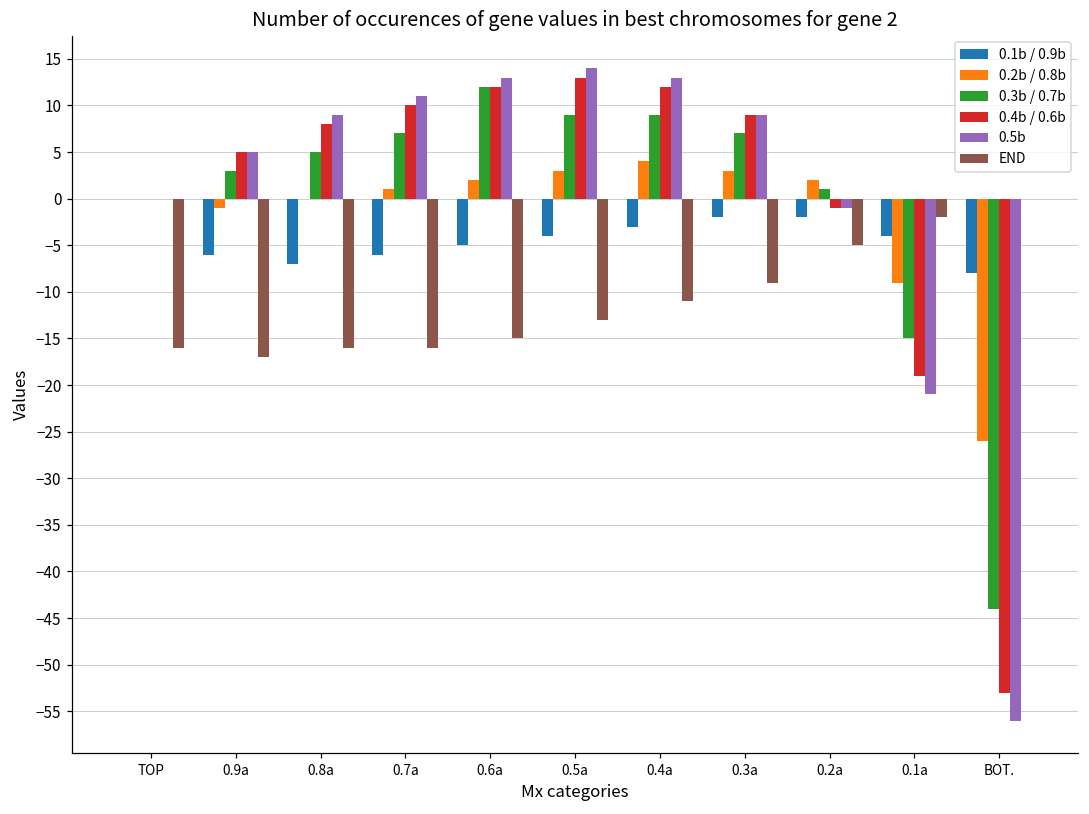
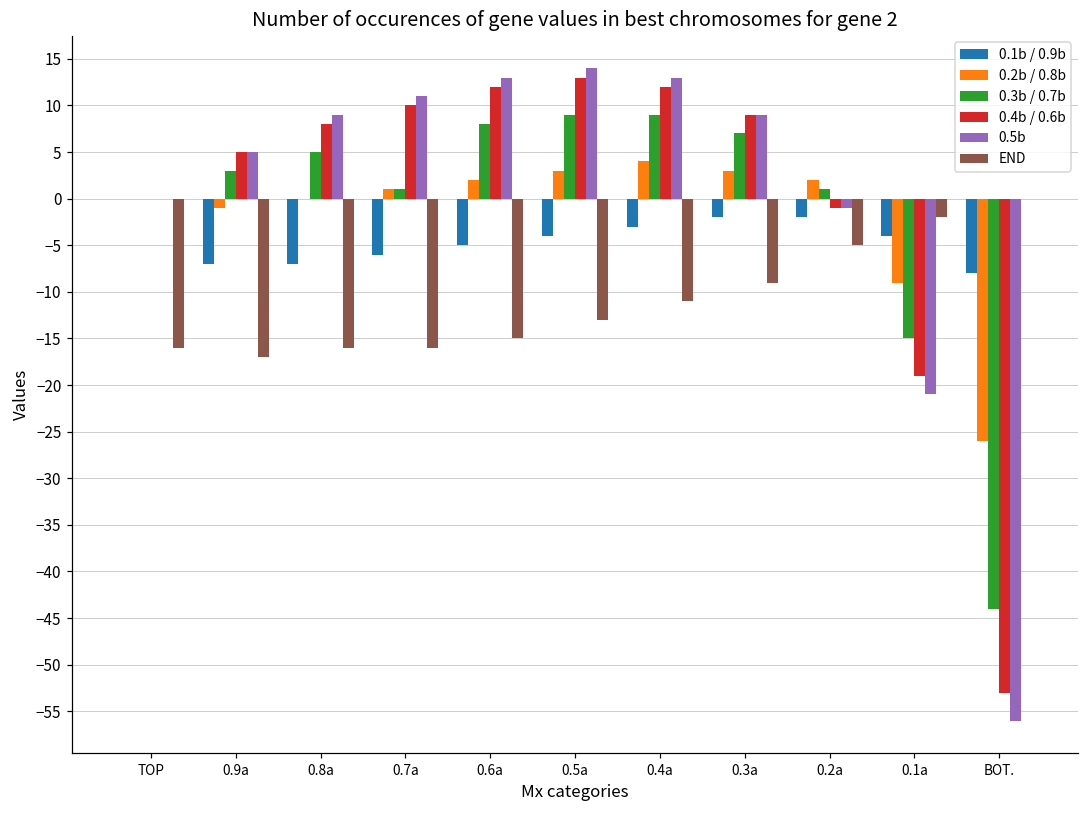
0.1b / 0.9b, 0.9a: -6 -> -7
0.3b / 0.7b, 0.7a: 7 -> 1
0.3b / 0.7b, 0.6a: 12 -> 8
